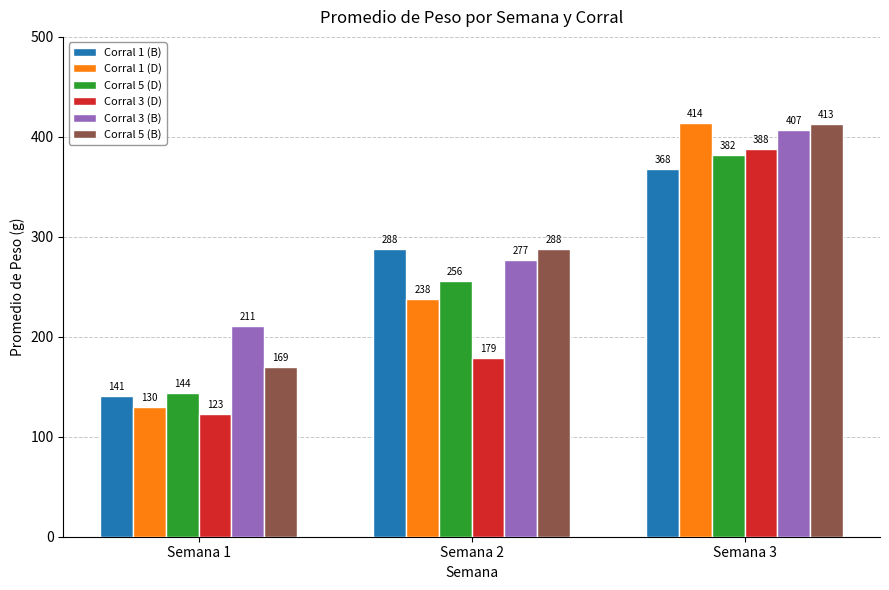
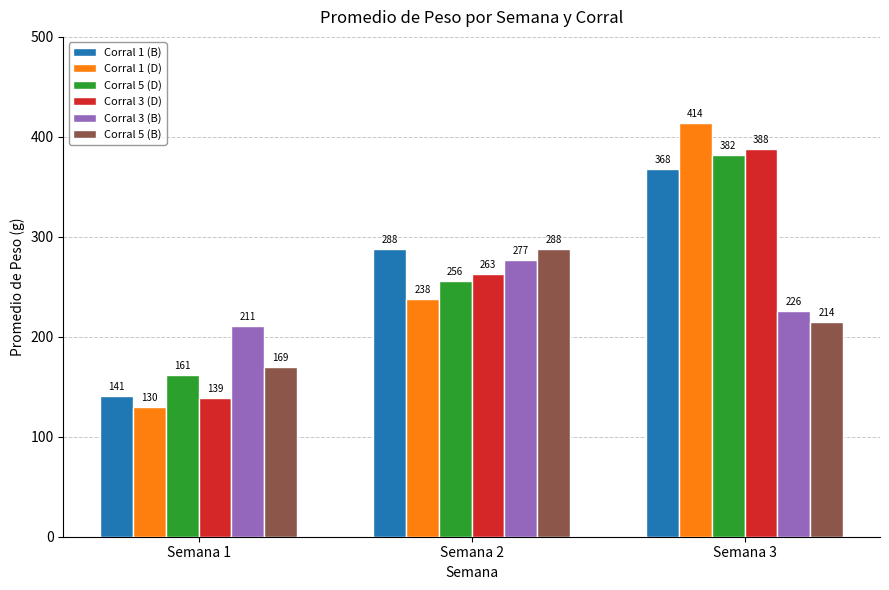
Corral 5 (D), Semana 1: 144 -> 161
Corral 3 (D), Semana 1: 123 -> 139
Corral 3 (D), Semana 2: 179 -> 263
Corral 3 (B), Semana 3: 407 -> 226
Corral 5 (B), Semana 3: 413 -> 214
